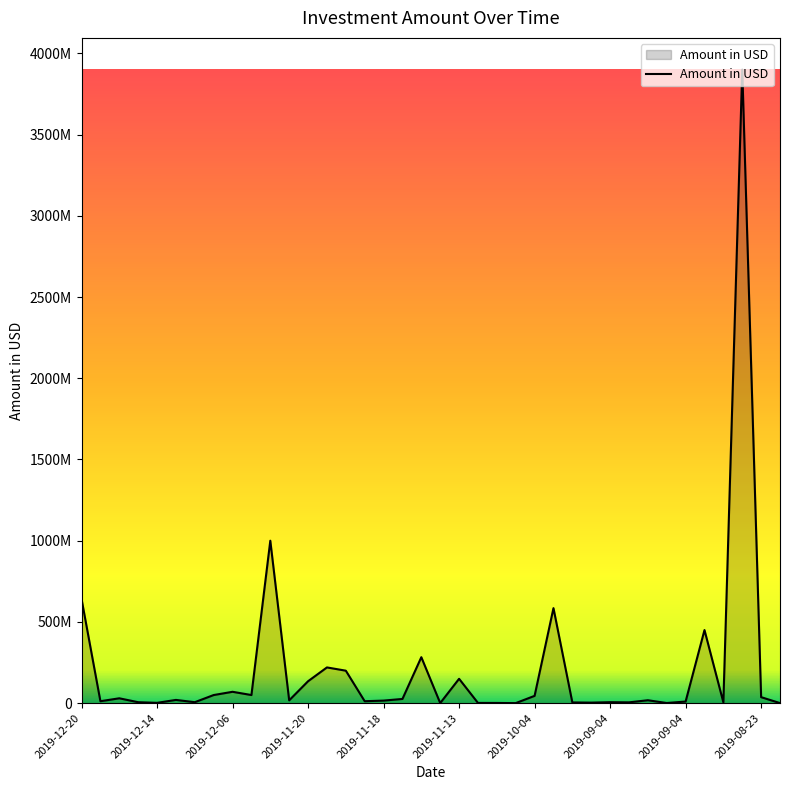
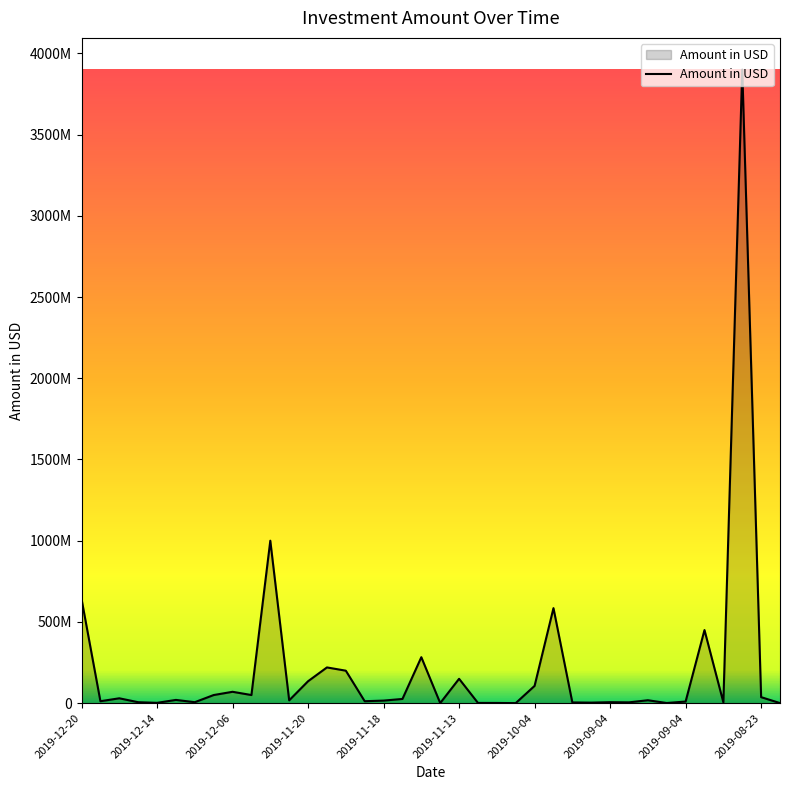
2019-10-04: 50000000 -> 110000000
